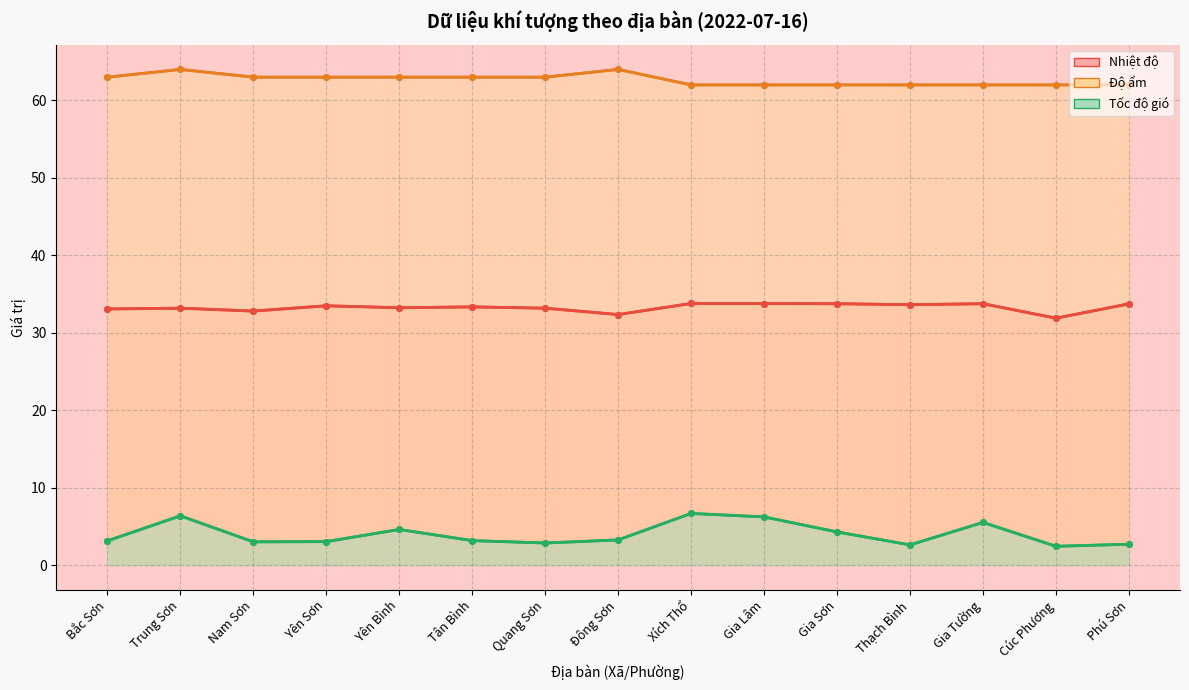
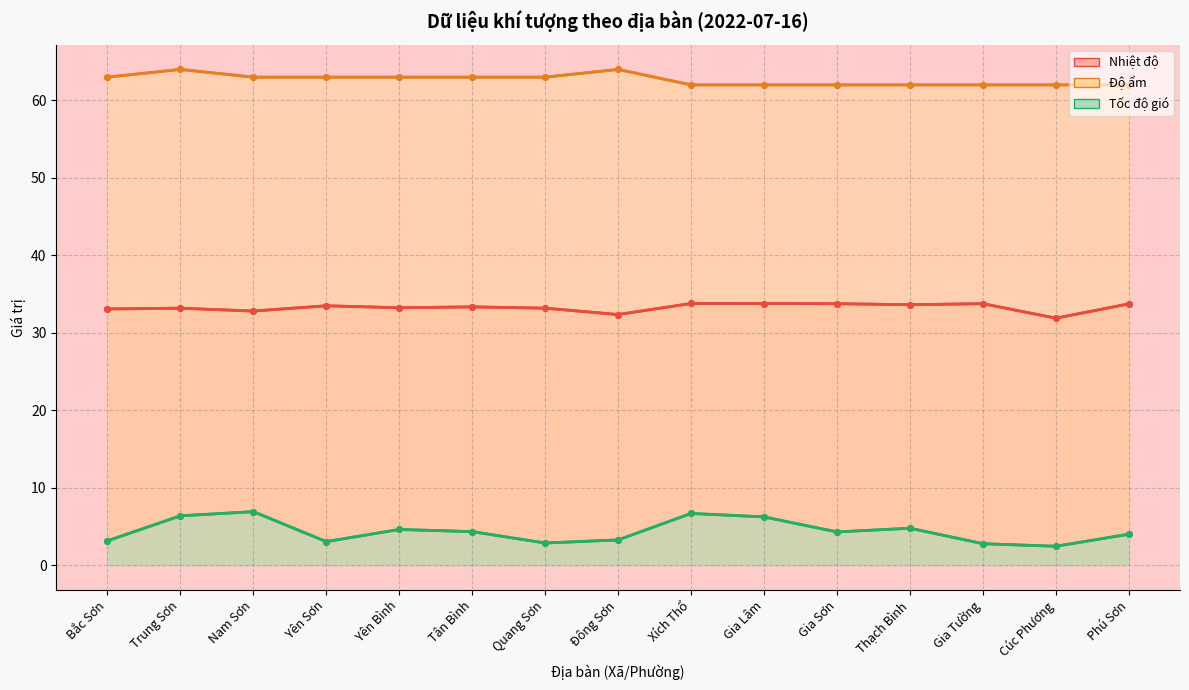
Tốc độ gió, Nam Sơn: 3 -> 7
Tốc độ gió, Tân Bình: 3 -> 4
Tốc độ gió, Thạch Bình: 3 -> 5
Tốc độ gió, Gia Tường: 6 -> 3
Tốc độ gió, Phú Sơn: 3 -> 4
